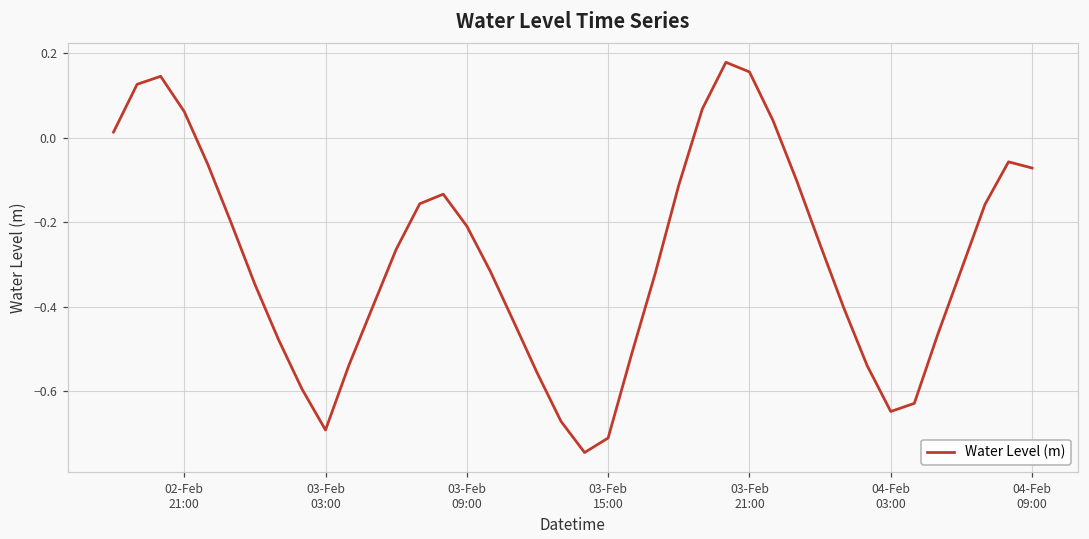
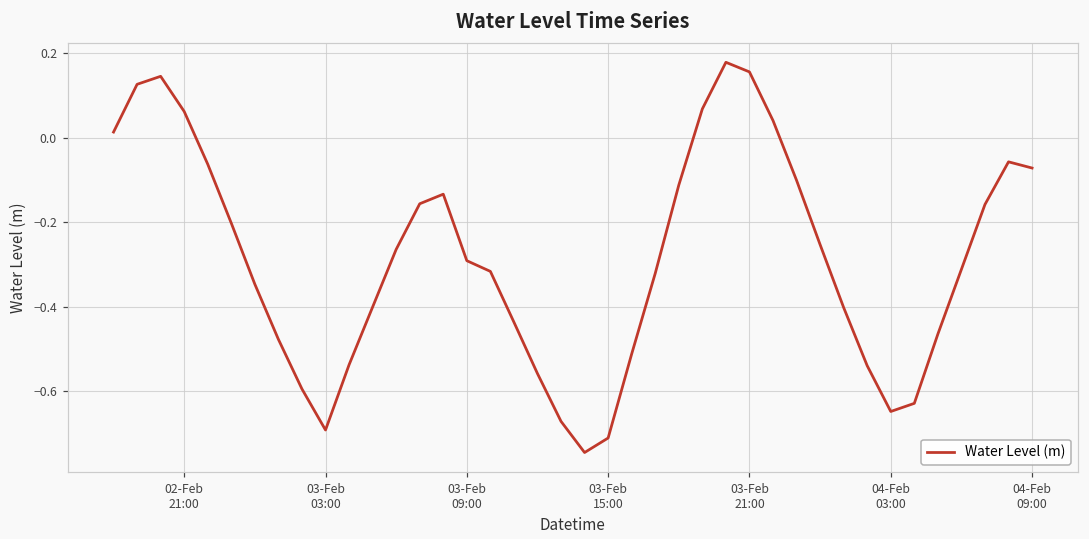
03-Feb 09:00: -0.21 -> -0.29
